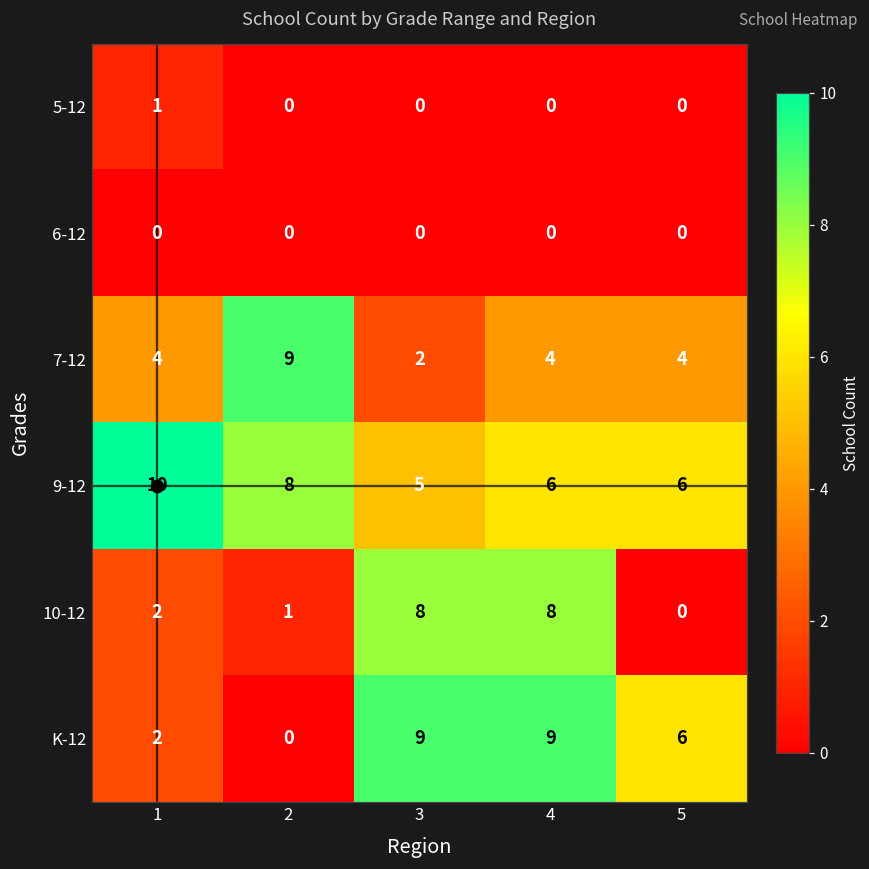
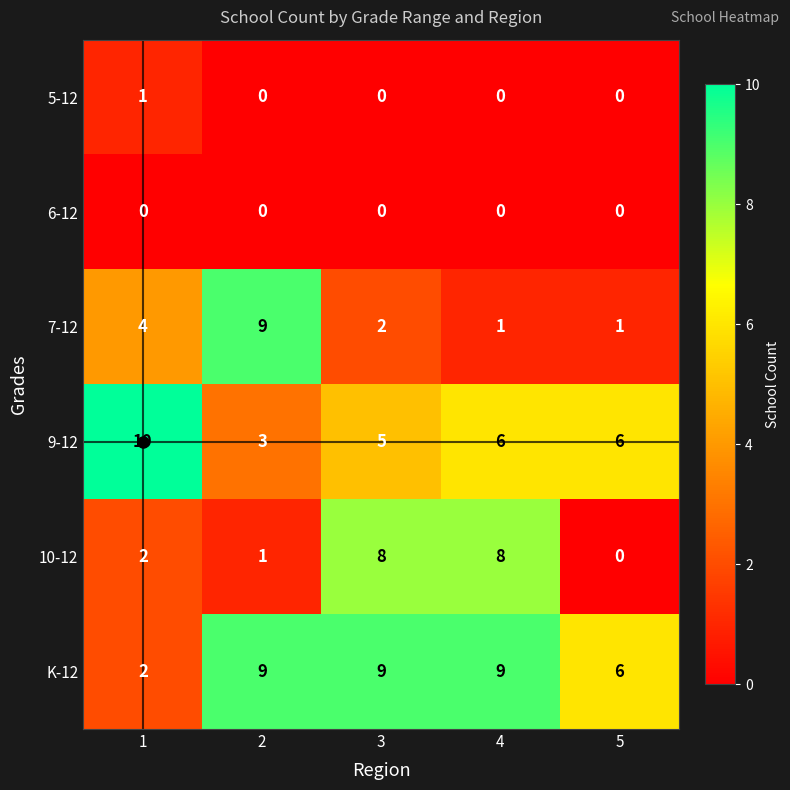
7-12, 4: 4 -> 1
7-12, 5: 4 -> 1
9-12, 2: 8 -> 3
K-12, 2: 0 -> 9
